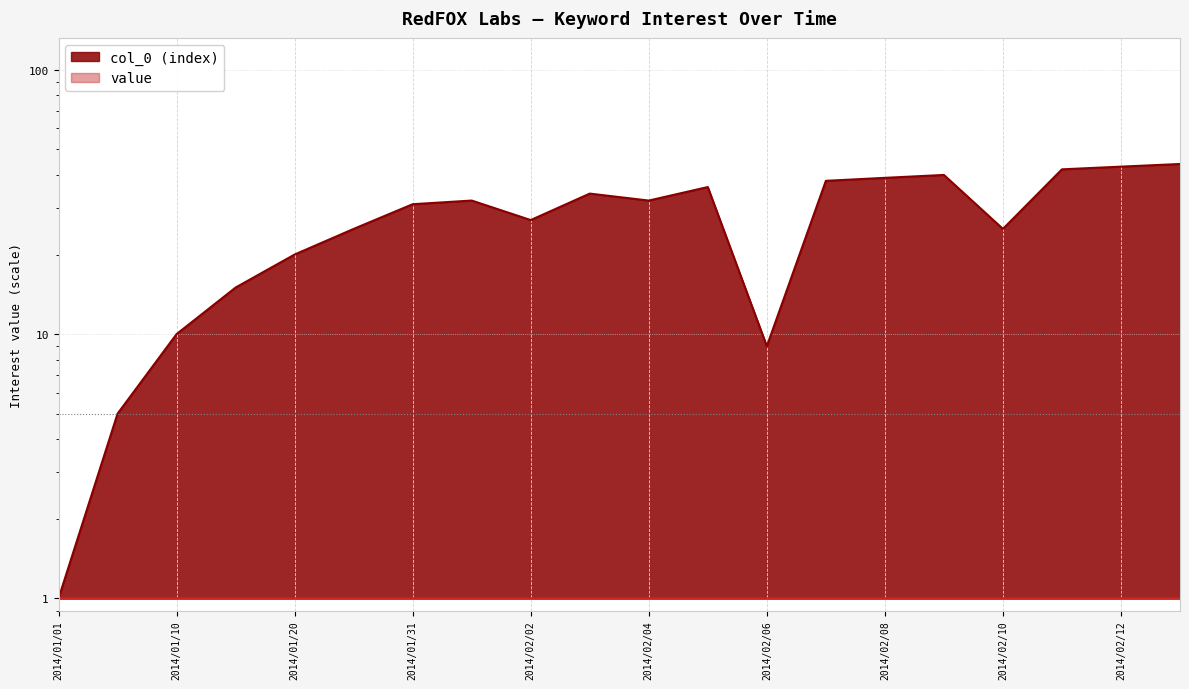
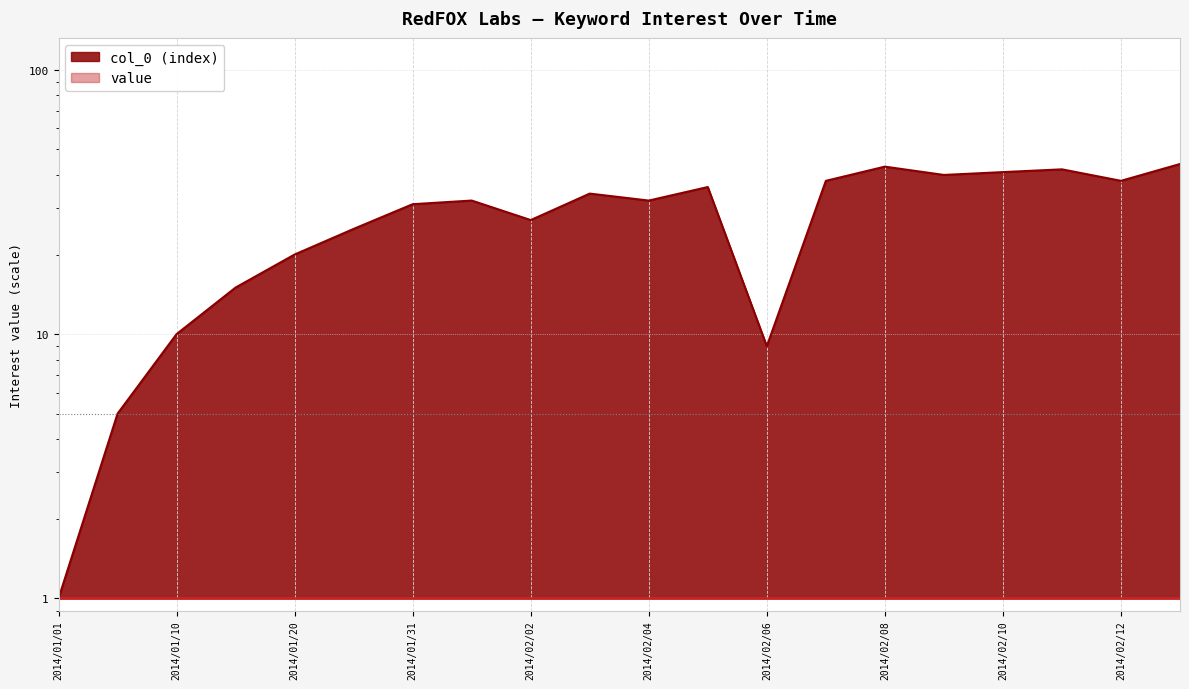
col_0 (index), 2014/02/08: 39 -> 43
col_0 (index), 2014/02/10: 25 -> 41
col_0 (index), 2014/02/12: 43 -> 38
